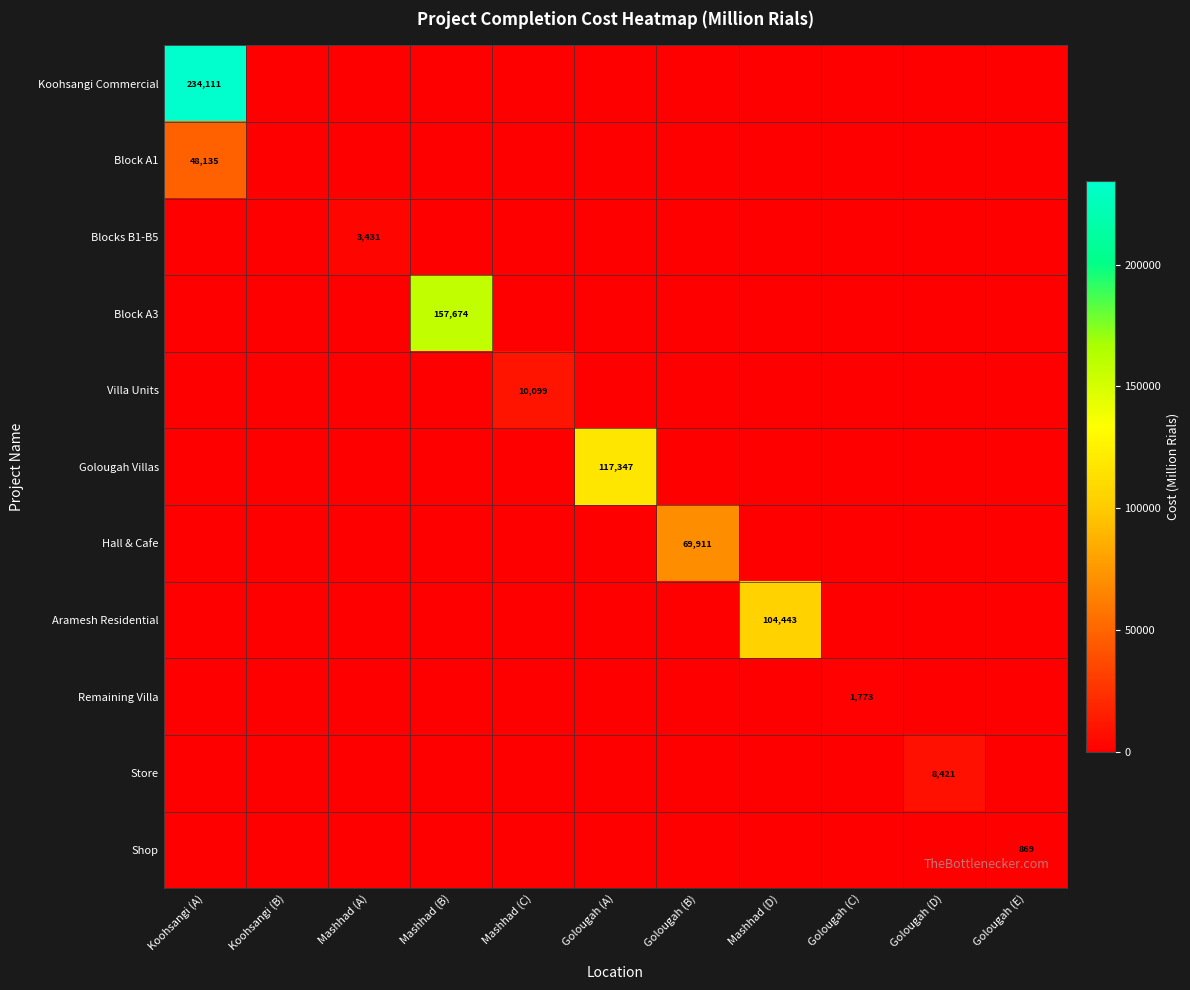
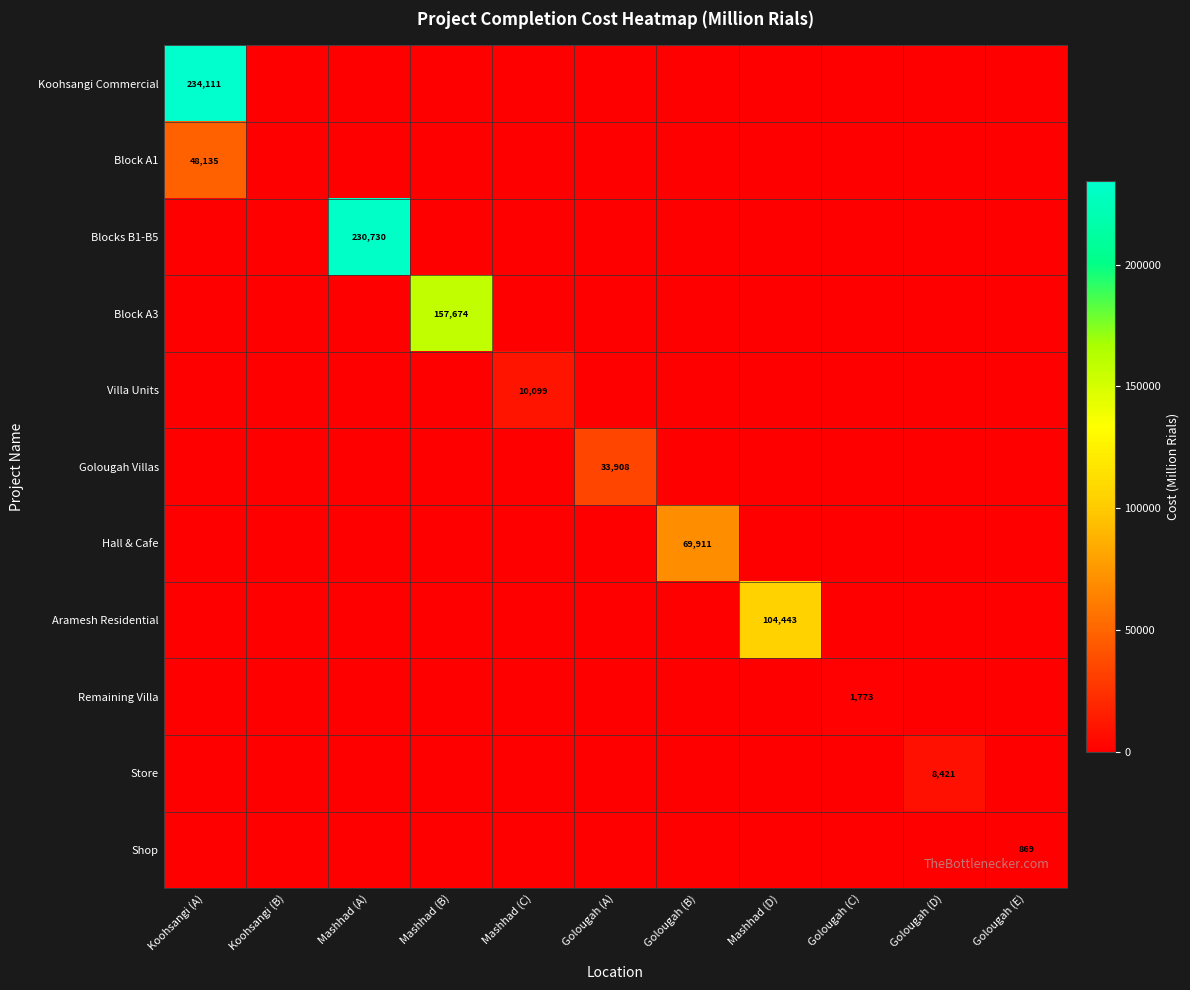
Blocks B1-B5, Mashhad (A): 3,431 -> 230,730
Golougah Villas, Golougah (A): 117,347 -> 33,908
